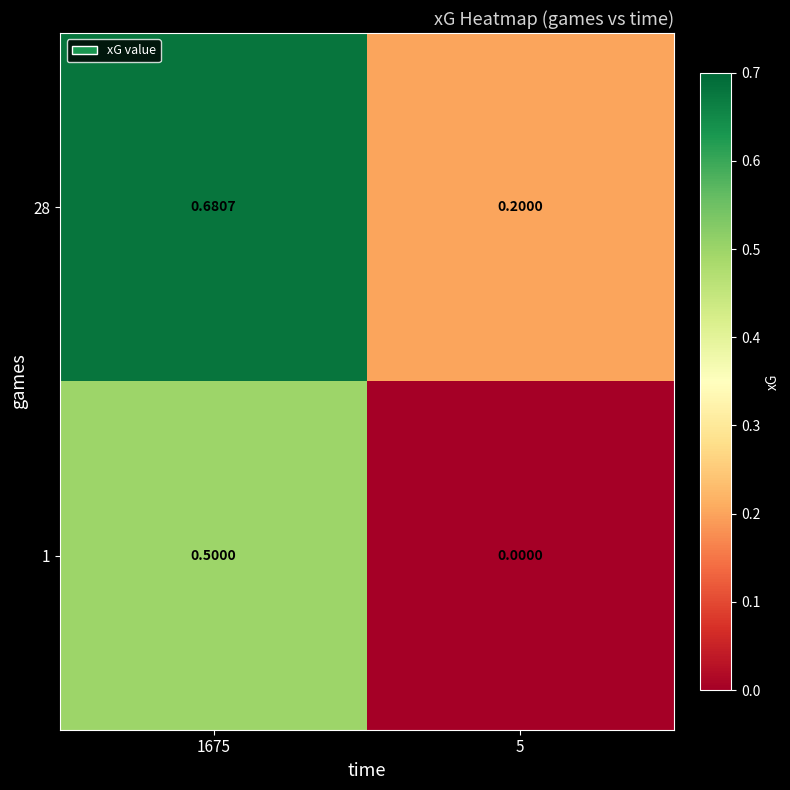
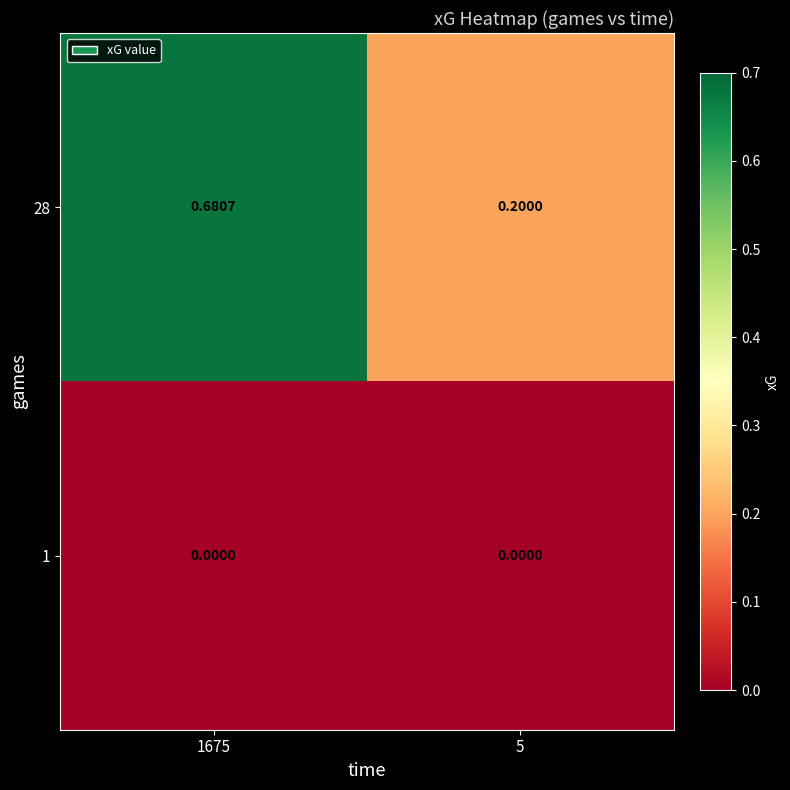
1, 1675: 0.5000 -> 0.0000
